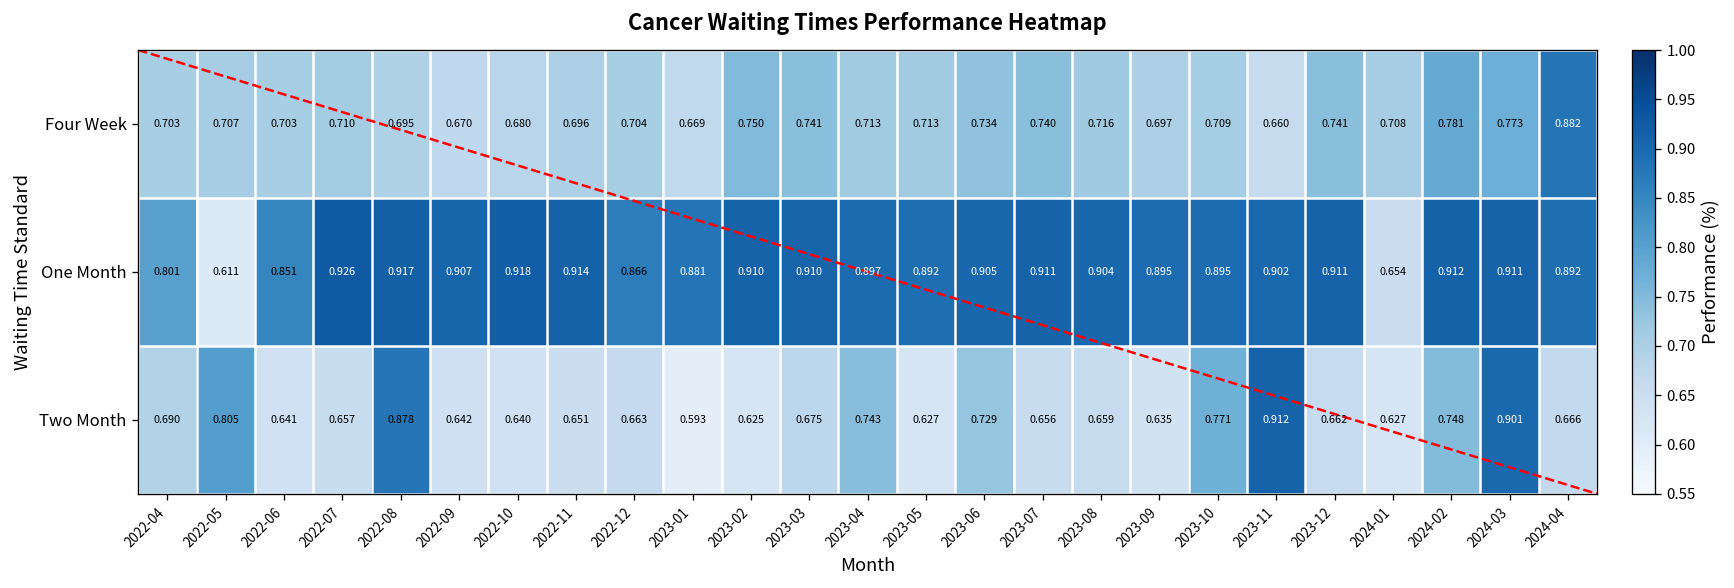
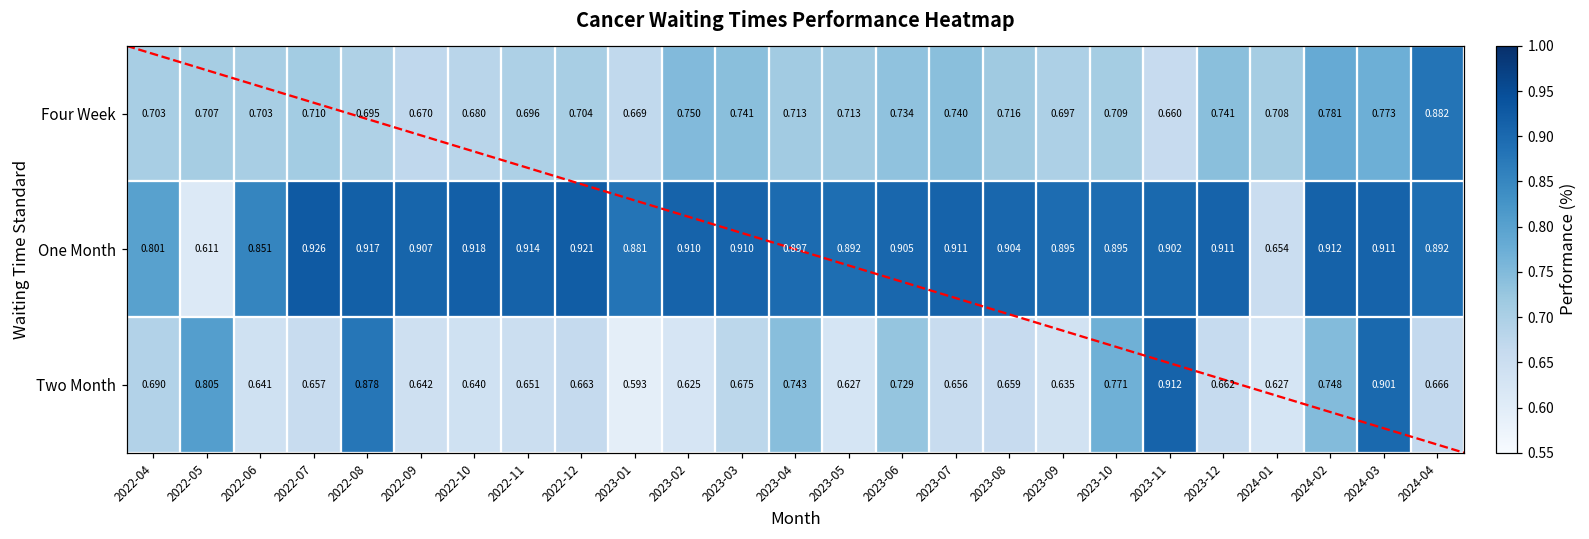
One Month, 2022-12: 0.866 -> 0.921
